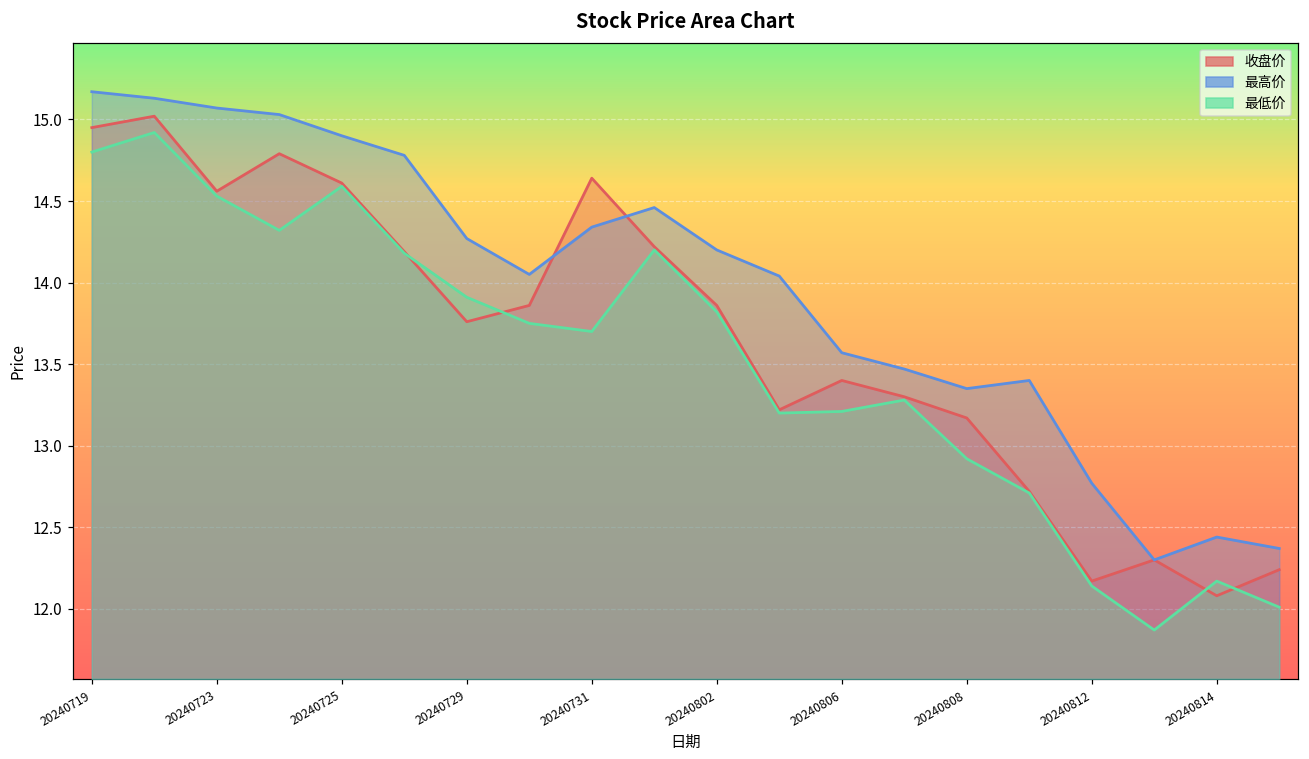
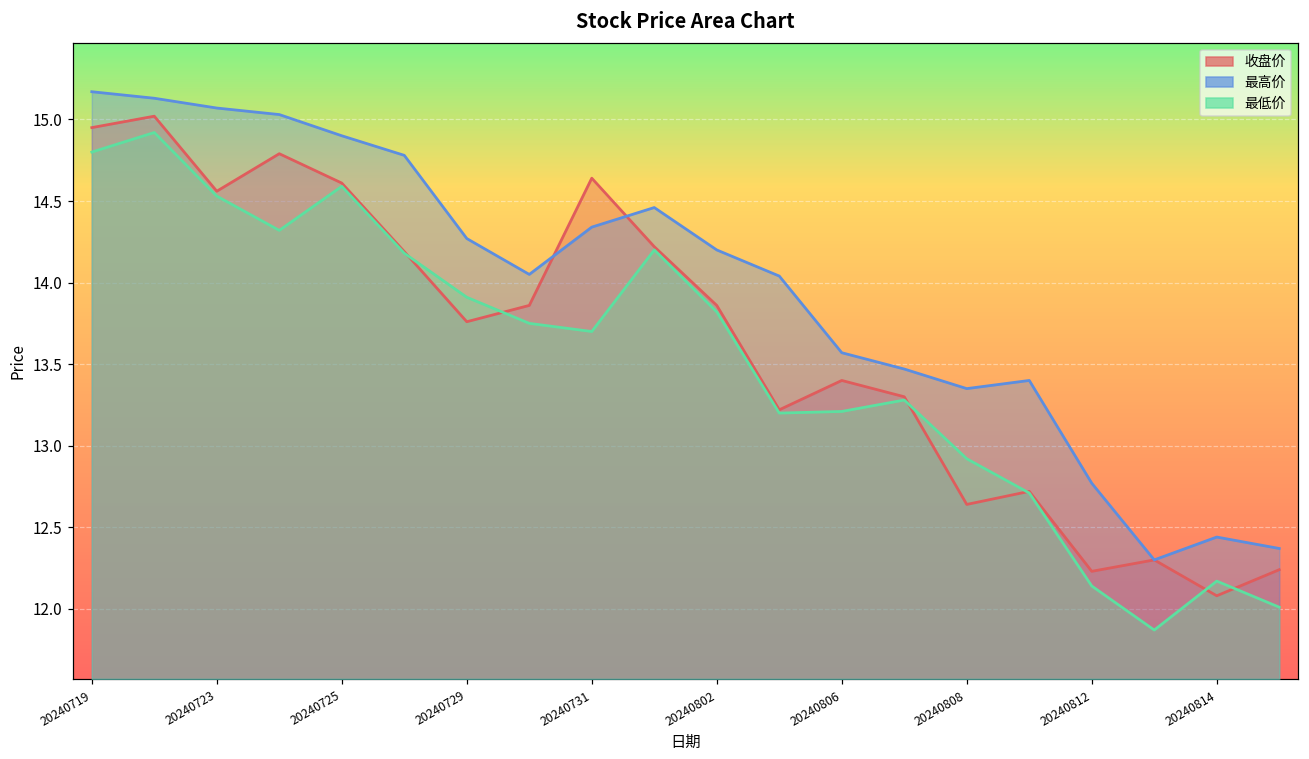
收盘价, 20240808: 13.17 -> 12.64
收盘价, 20240812: 12.17 -> 12.23
